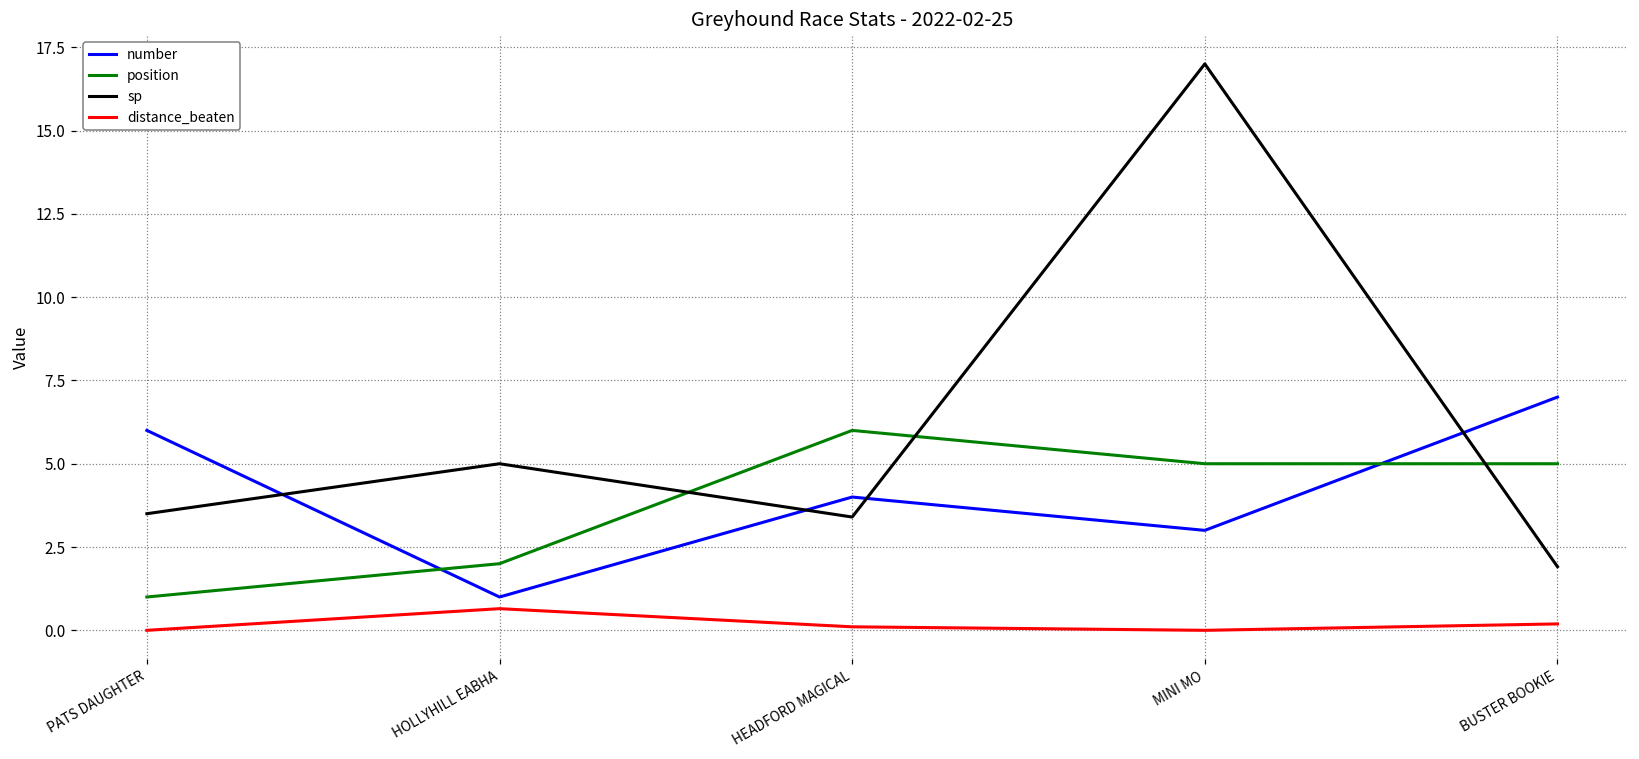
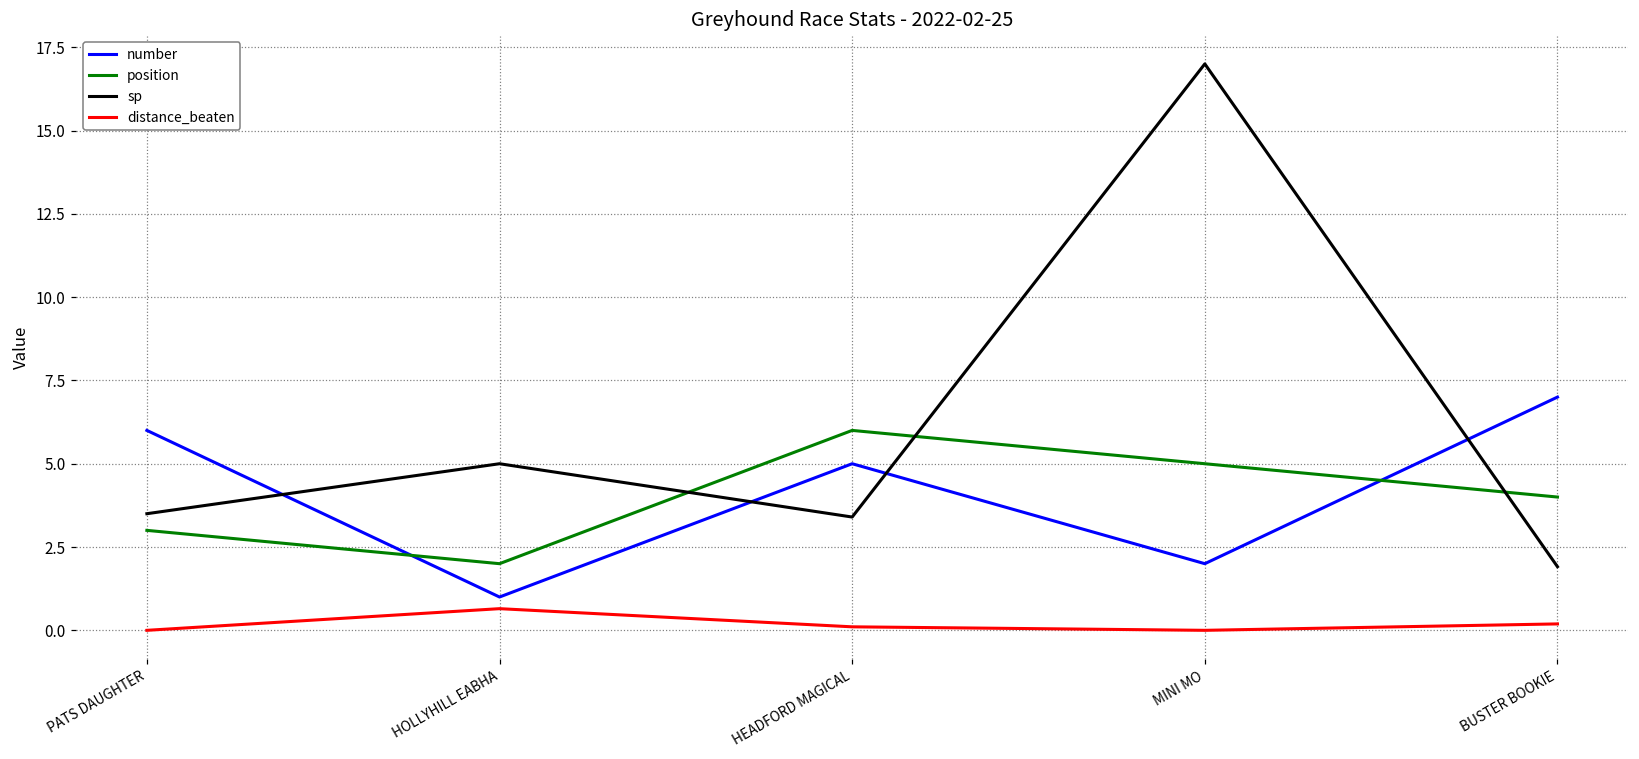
position, PATS DAUGHTER: 1 -> 3
number, HEADFORD MAGICAL: 4 -> 5
number, MINI MO: 3 -> 2
position, BUSTER BOOKIE: 5 -> 4
